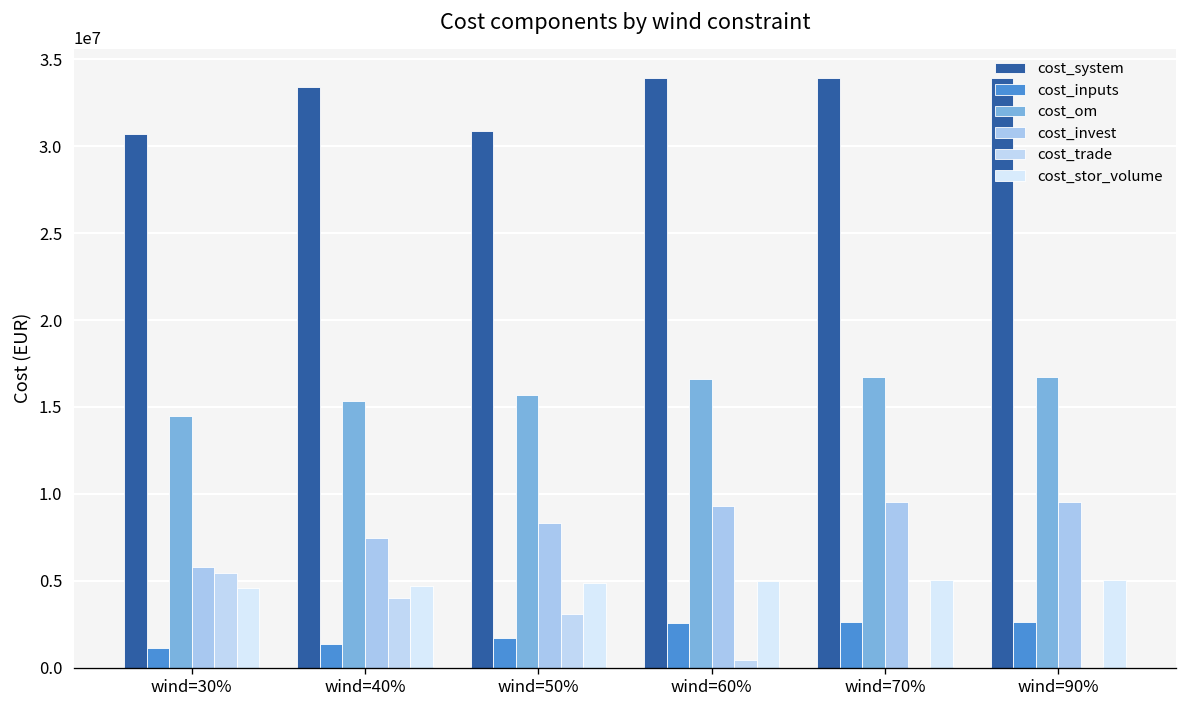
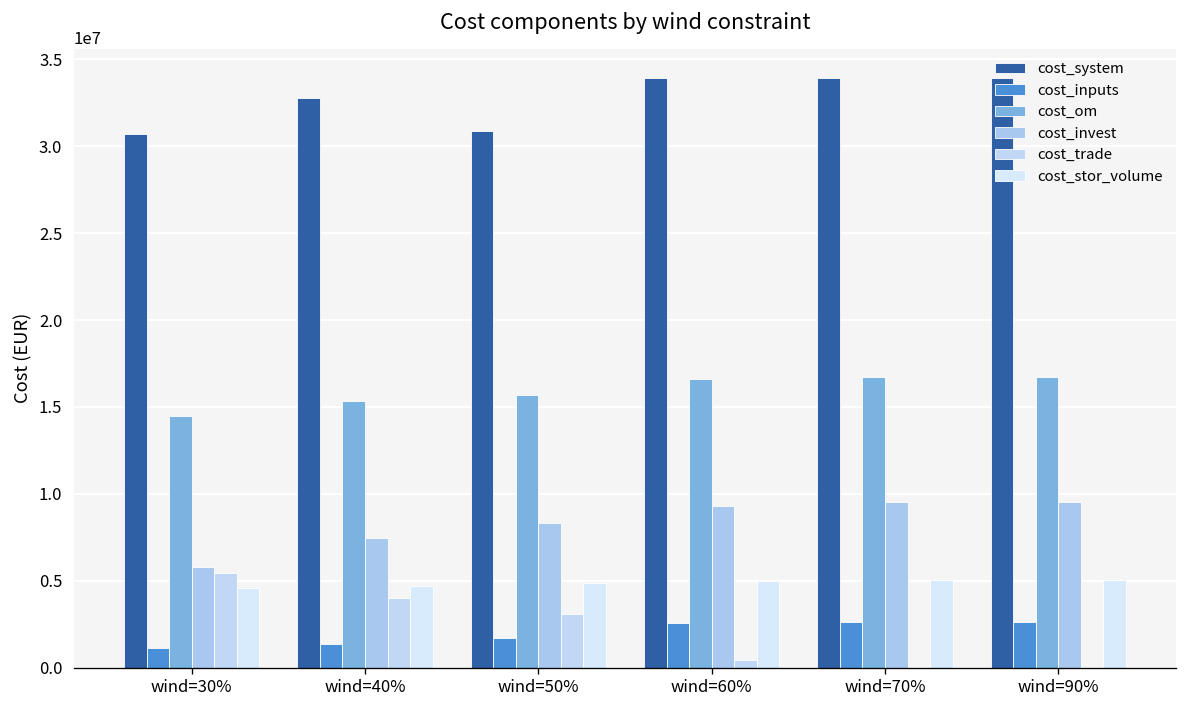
cost_system, wind=40%: 33400000 -> 32800000
